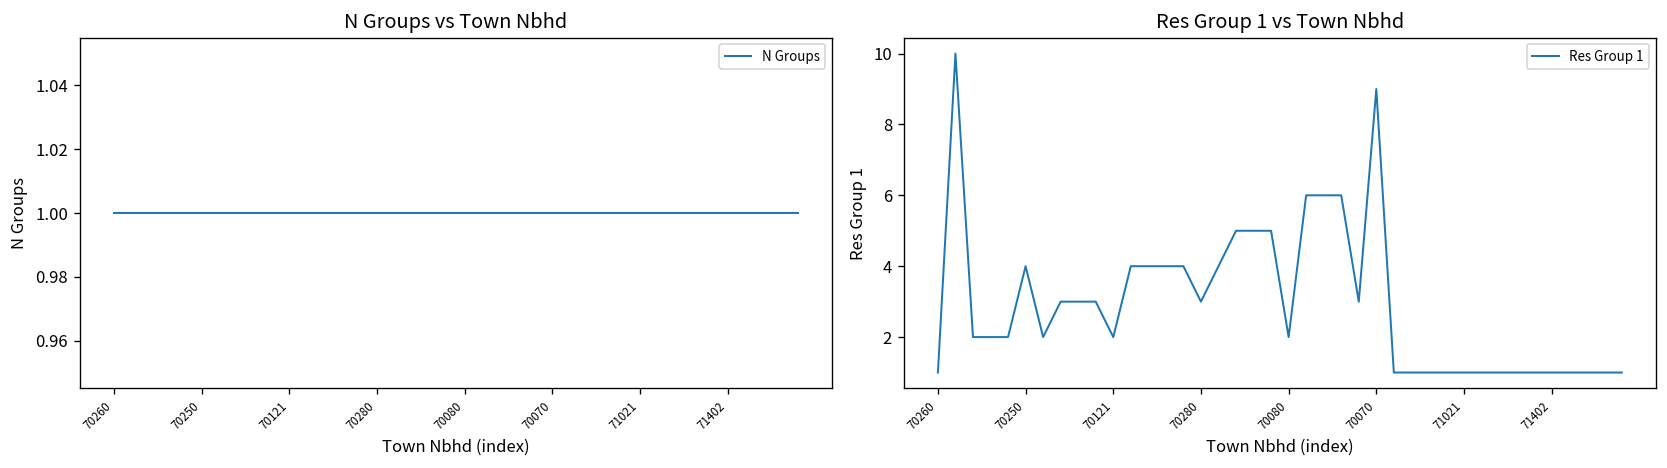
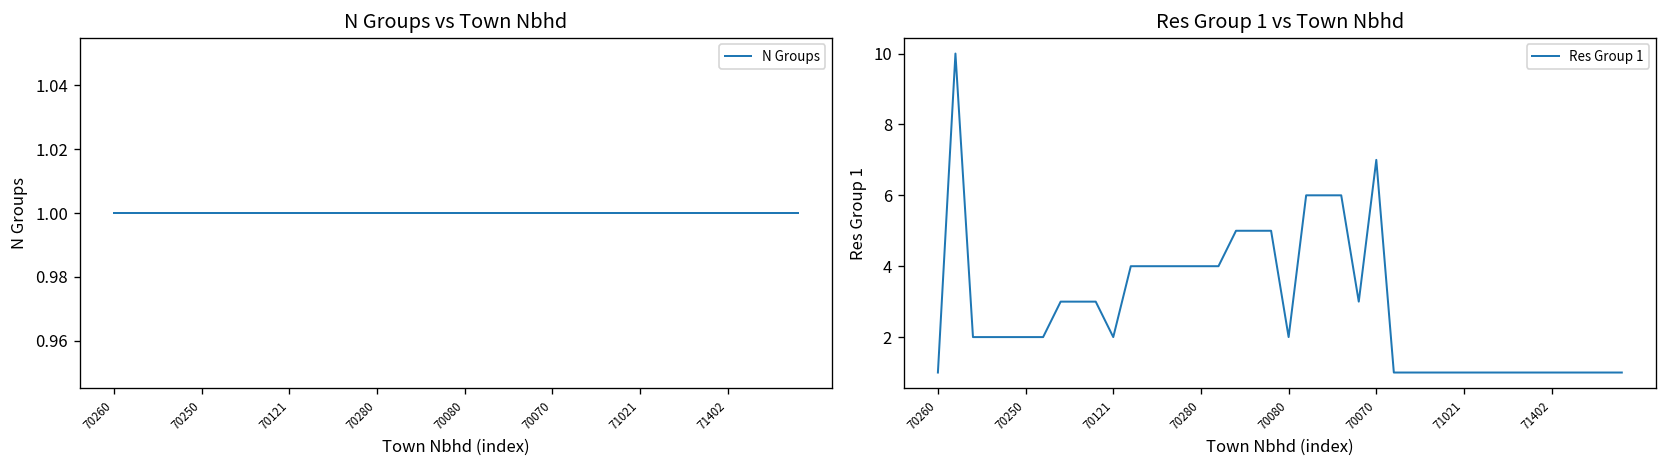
Res Group 1 vs Town Nbhd, 70250: 4 -> 2
Res Group 1 vs Town Nbhd, 70280: 3 -> 4
Res Group 1 vs Town Nbhd, 70070: 9 -> 7
